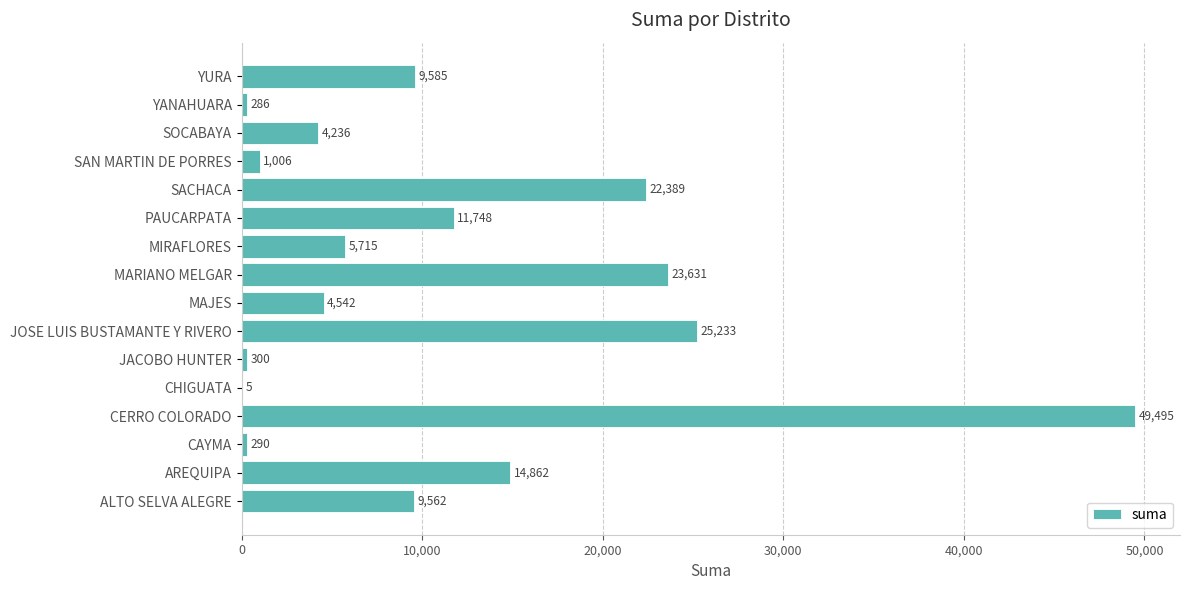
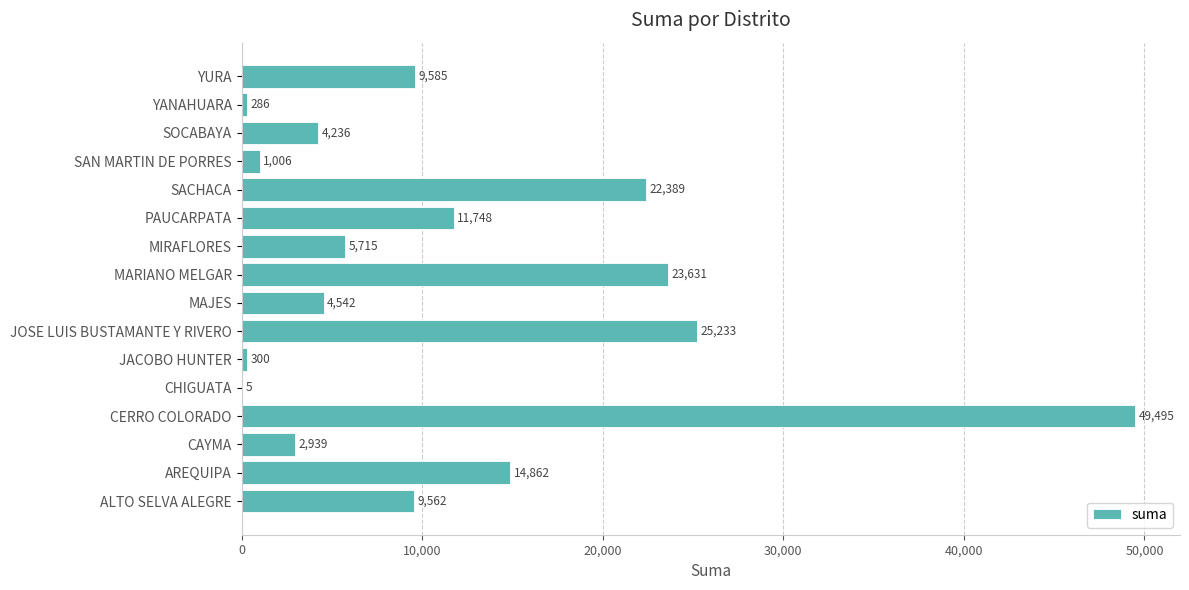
CAYMA: 290 -> 2,939
